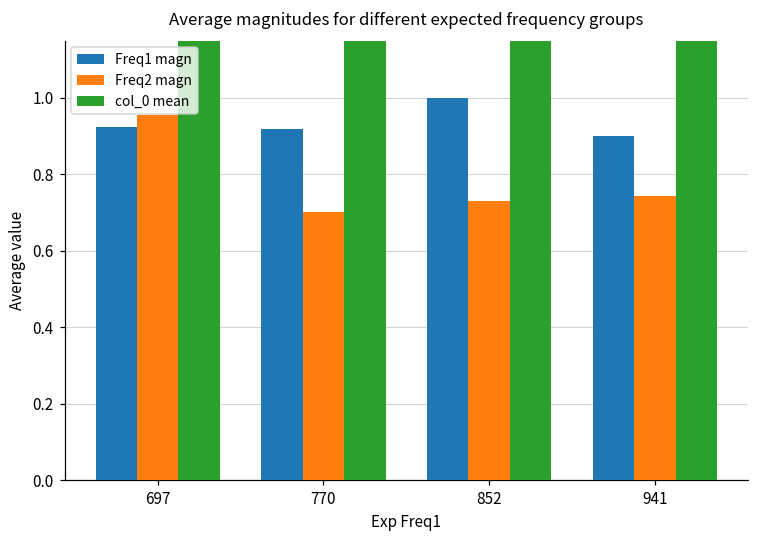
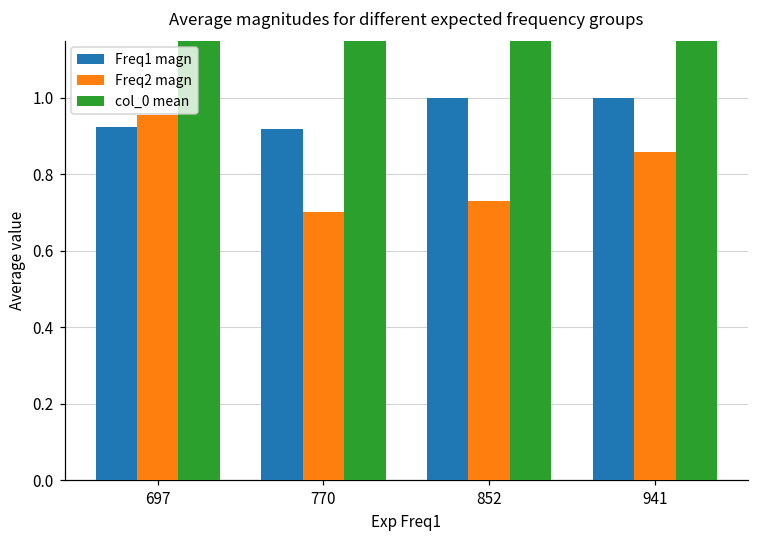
Freq1 magn, 941: 0.9 -> 1.0
Freq2 magn, 941: 0.74 -> 0.86
